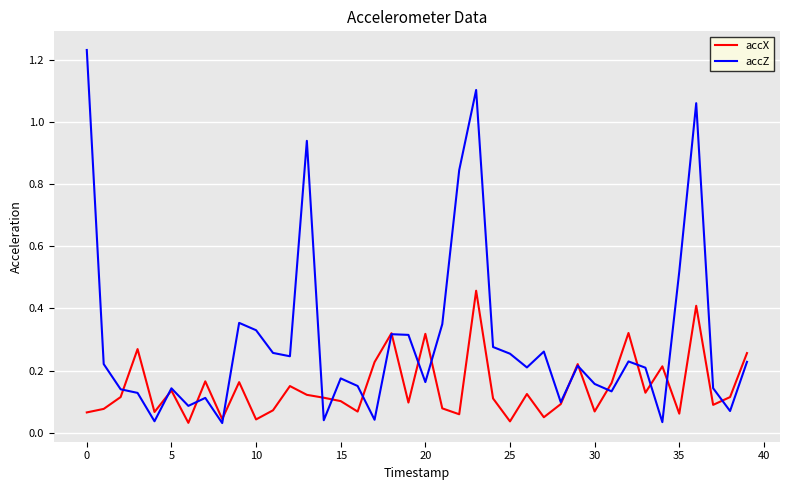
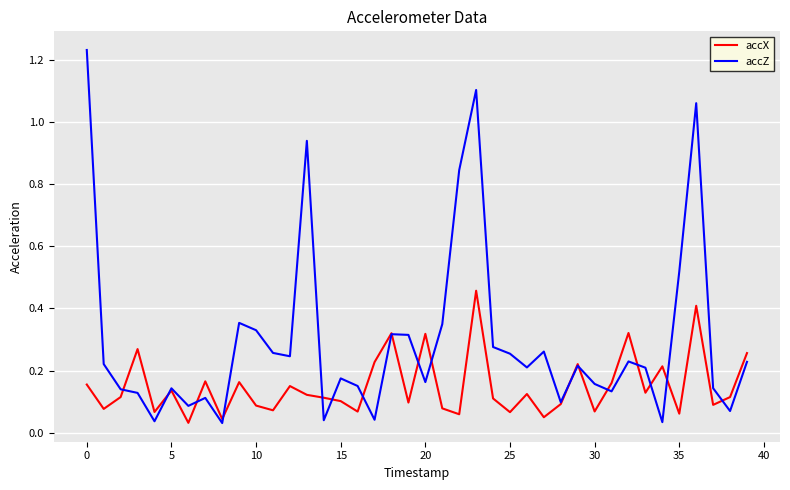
accX, 0: 0.07 -> 0.15
accX, 10: 0.04 -> 0.09
accX, 25: 0.04 -> 0.07
